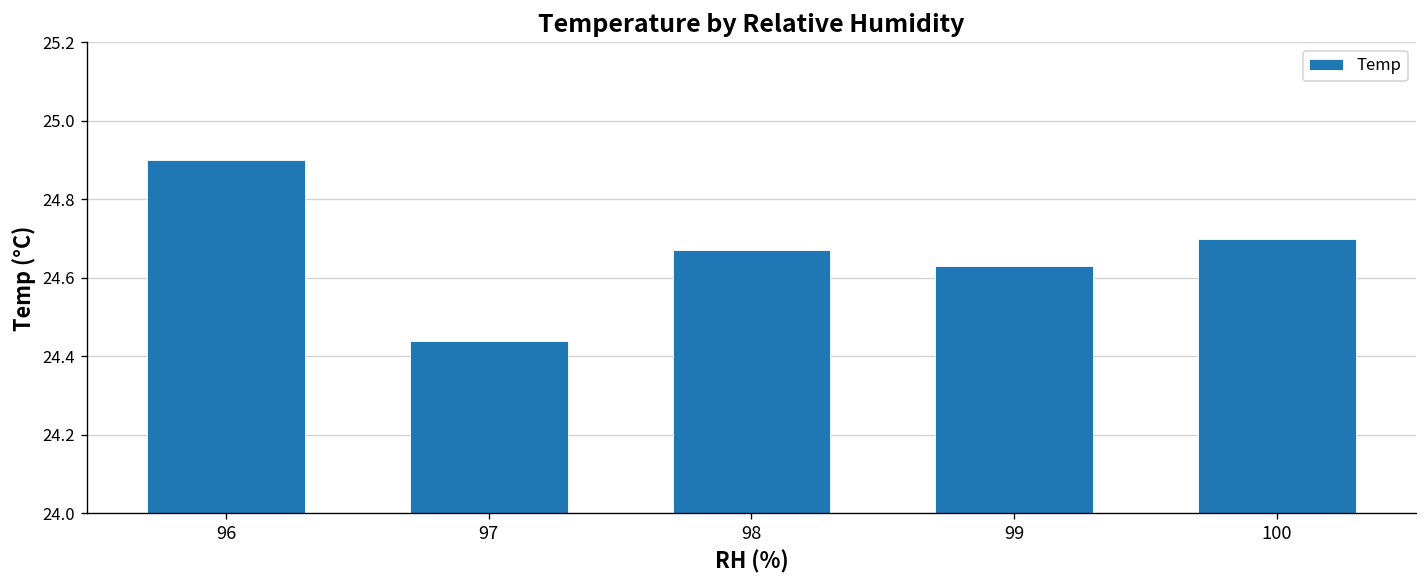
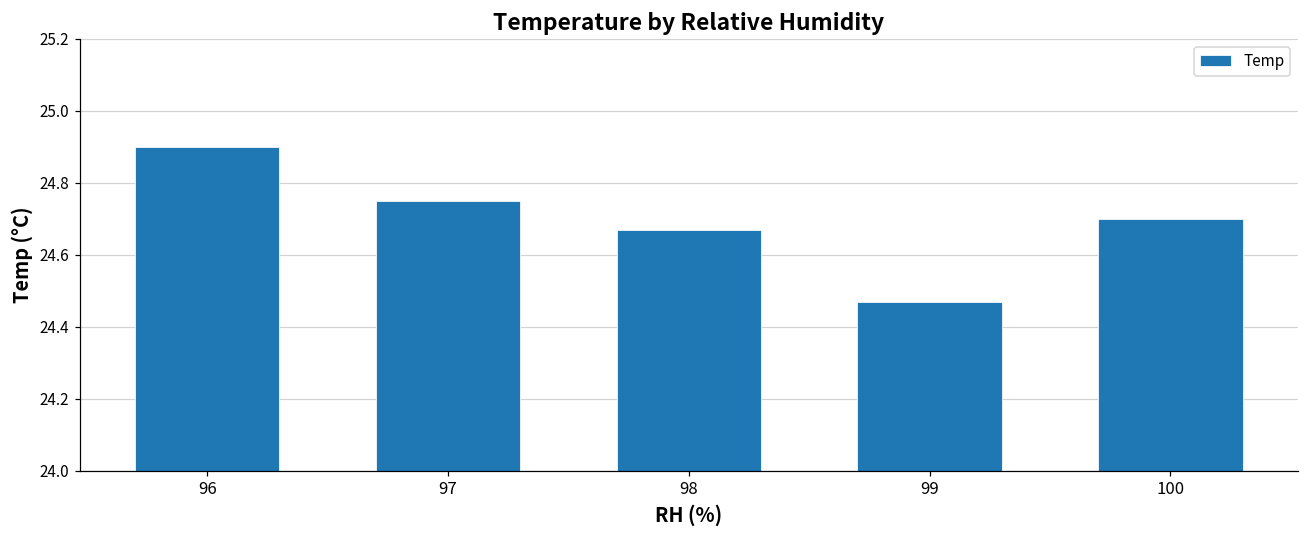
97: 24.44 -> 24.75
99: 24.63 -> 24.47
